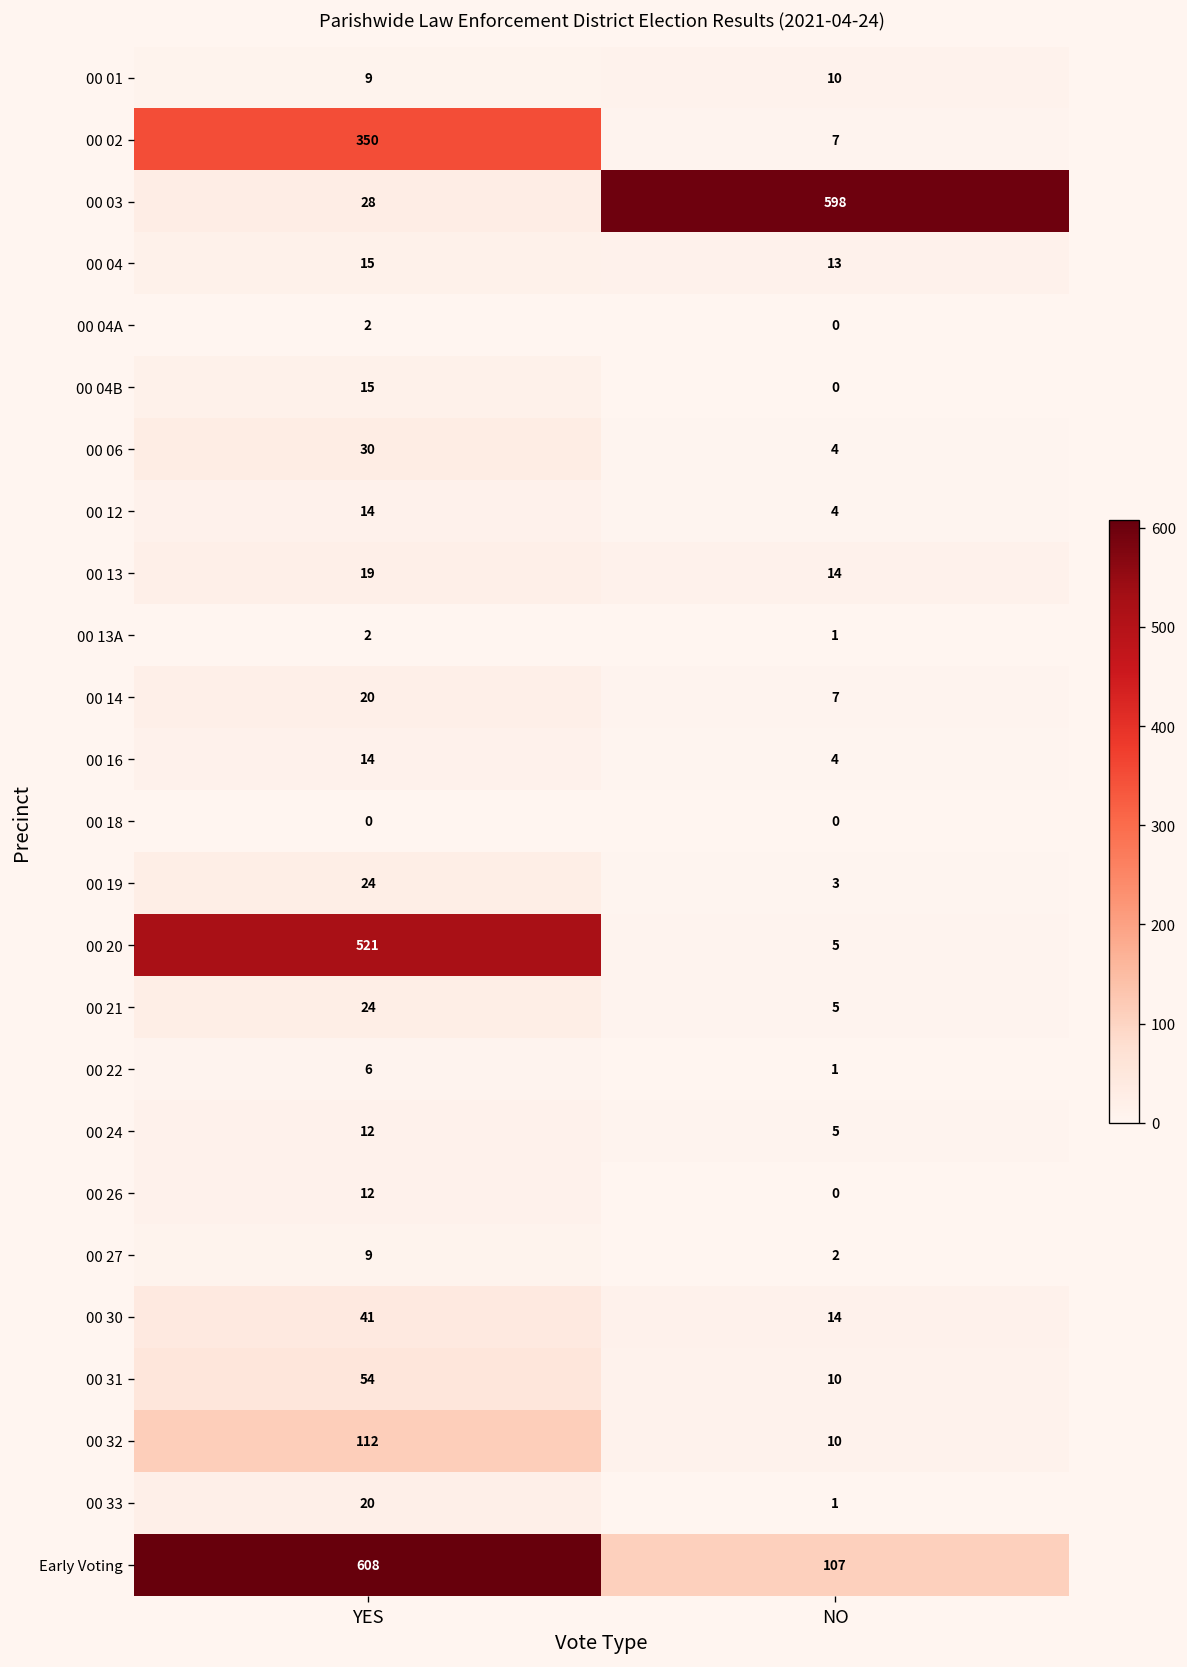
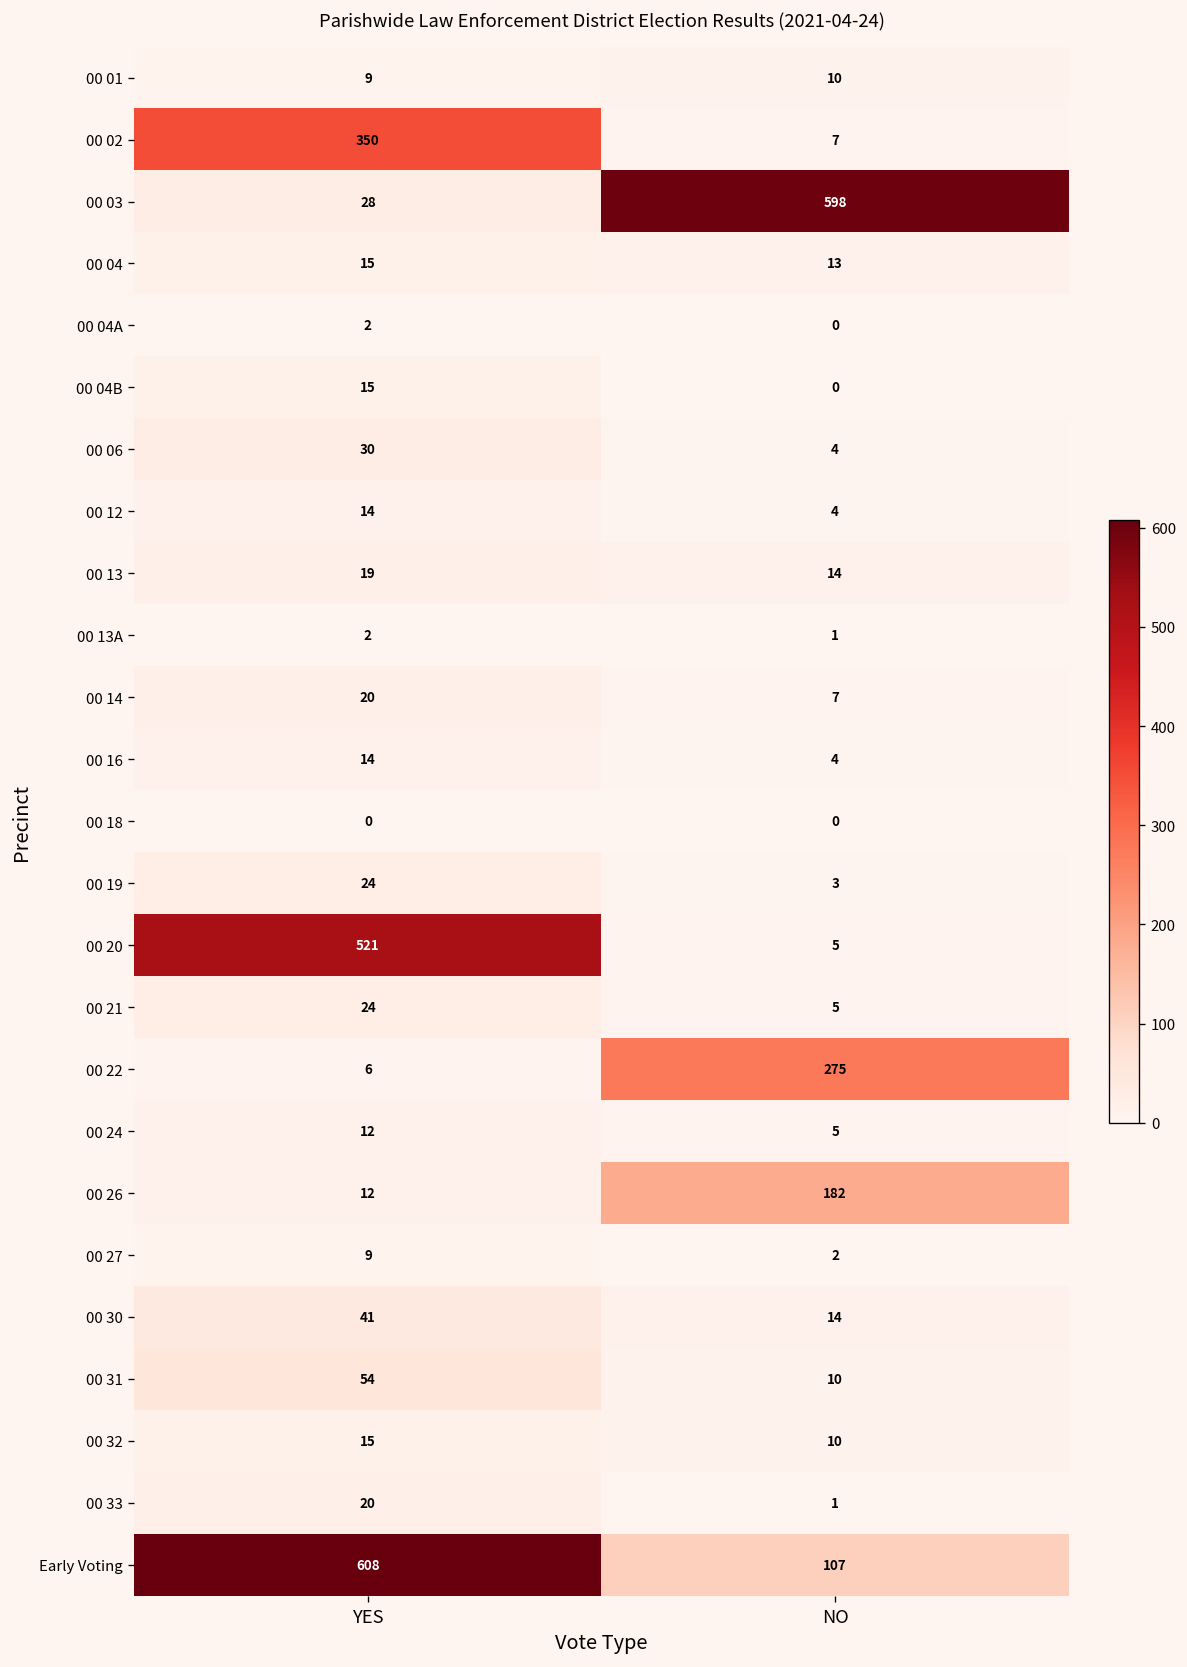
00 22, NO: 1 -> 275
00 26, NO: 0 -> 182
00 32, YES: 112 -> 15
